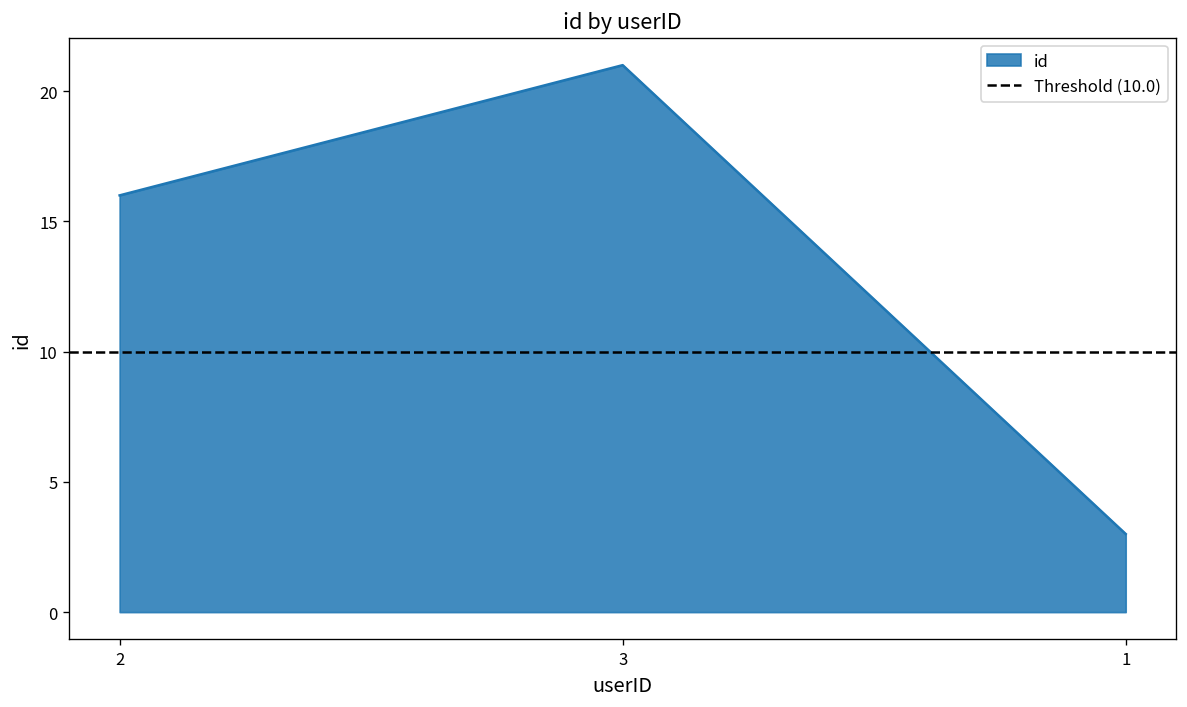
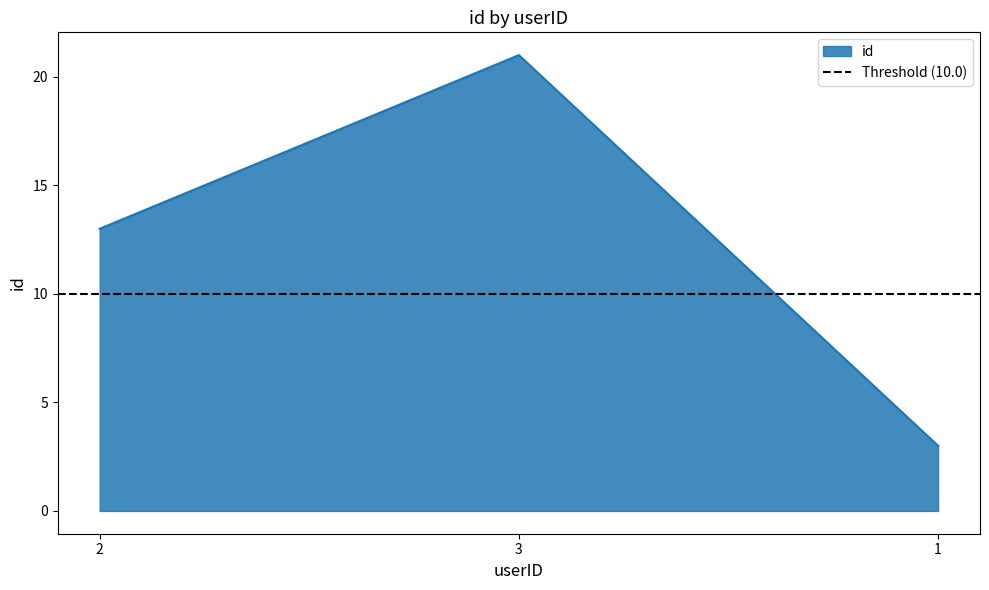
2: 16 -> 13
